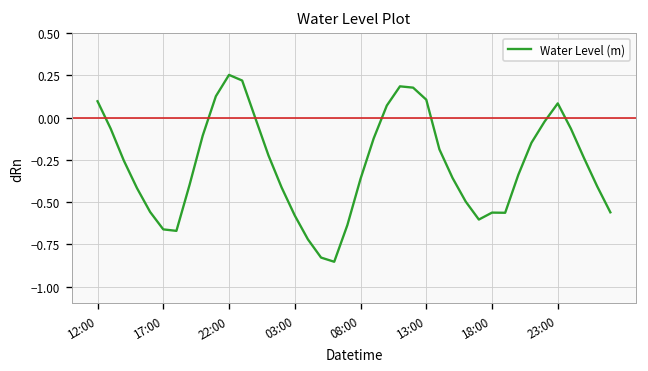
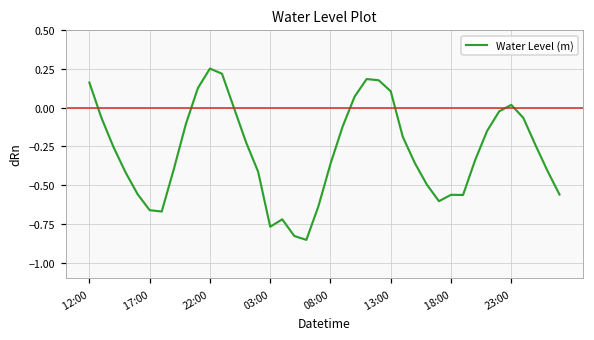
12:00: 0.10 -> 0.16
03:00: -0.58 -> -0.77
23:00: 0.08 -> 0.02
